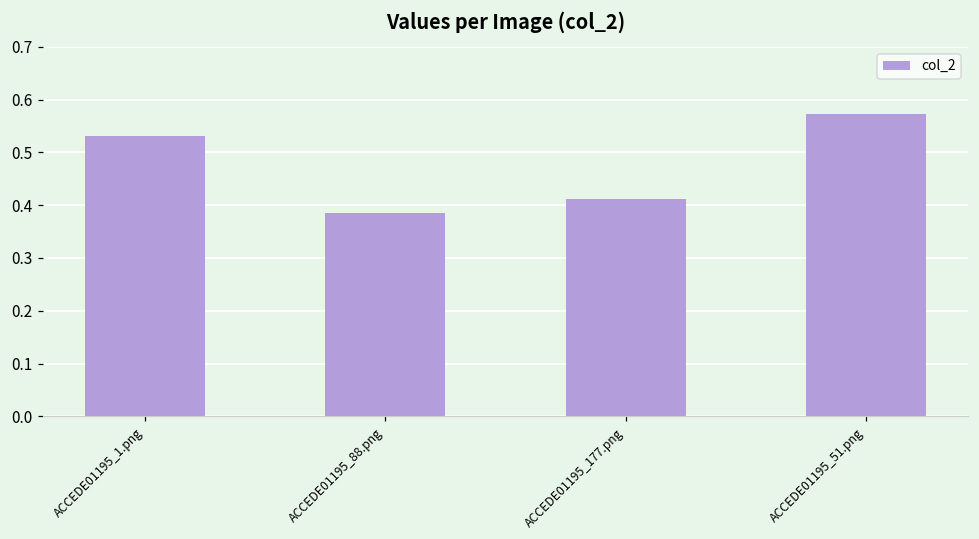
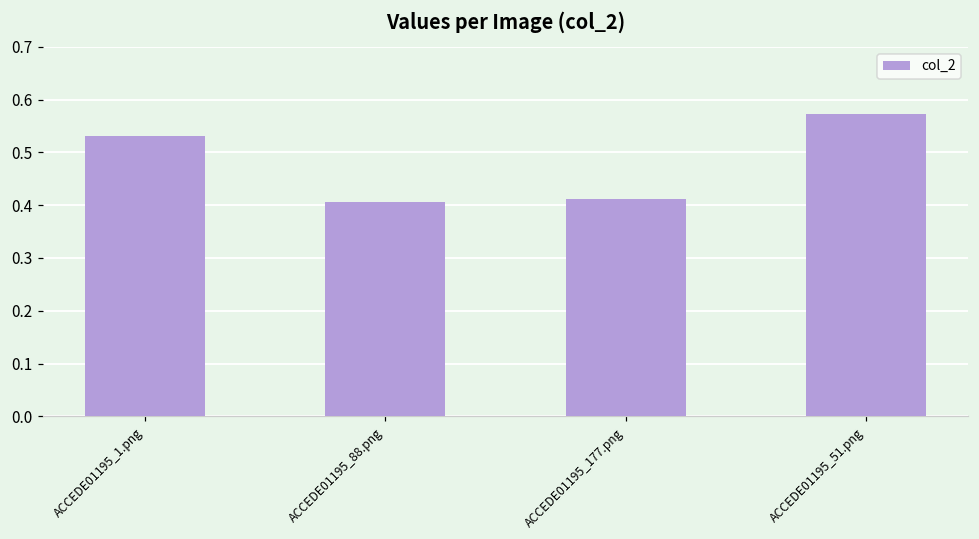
ACCEDE01195_88.png: 0.38 -> 0.41
